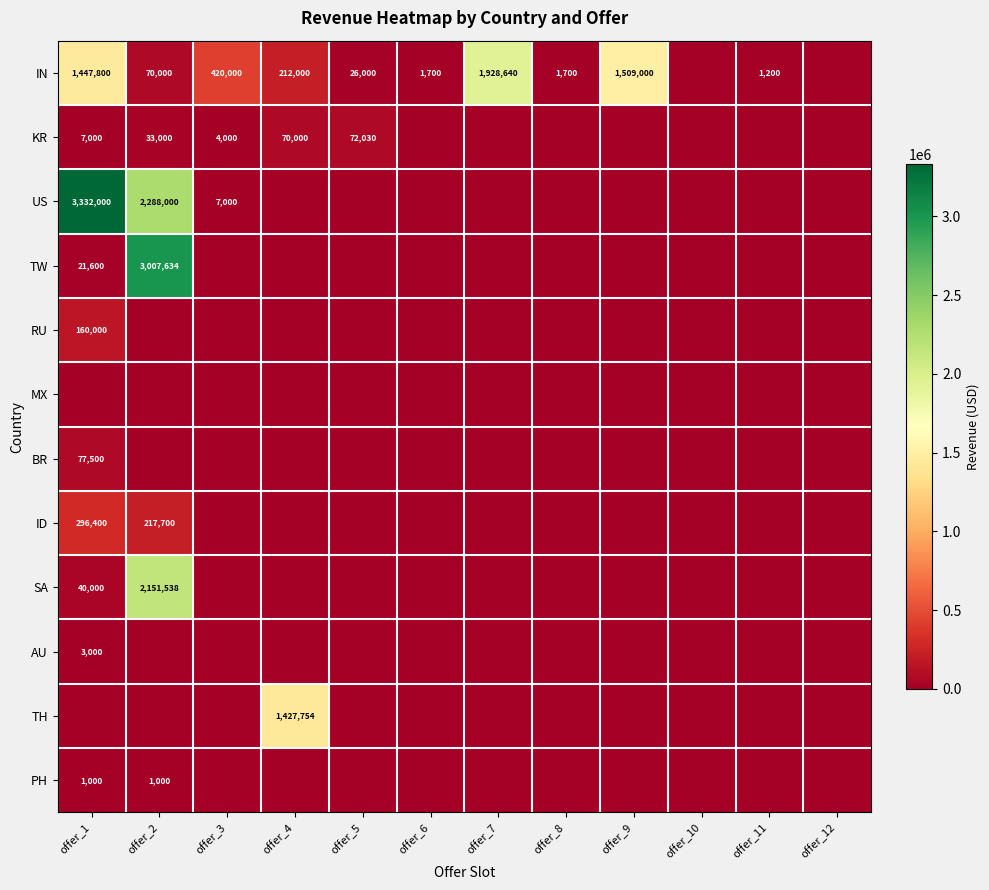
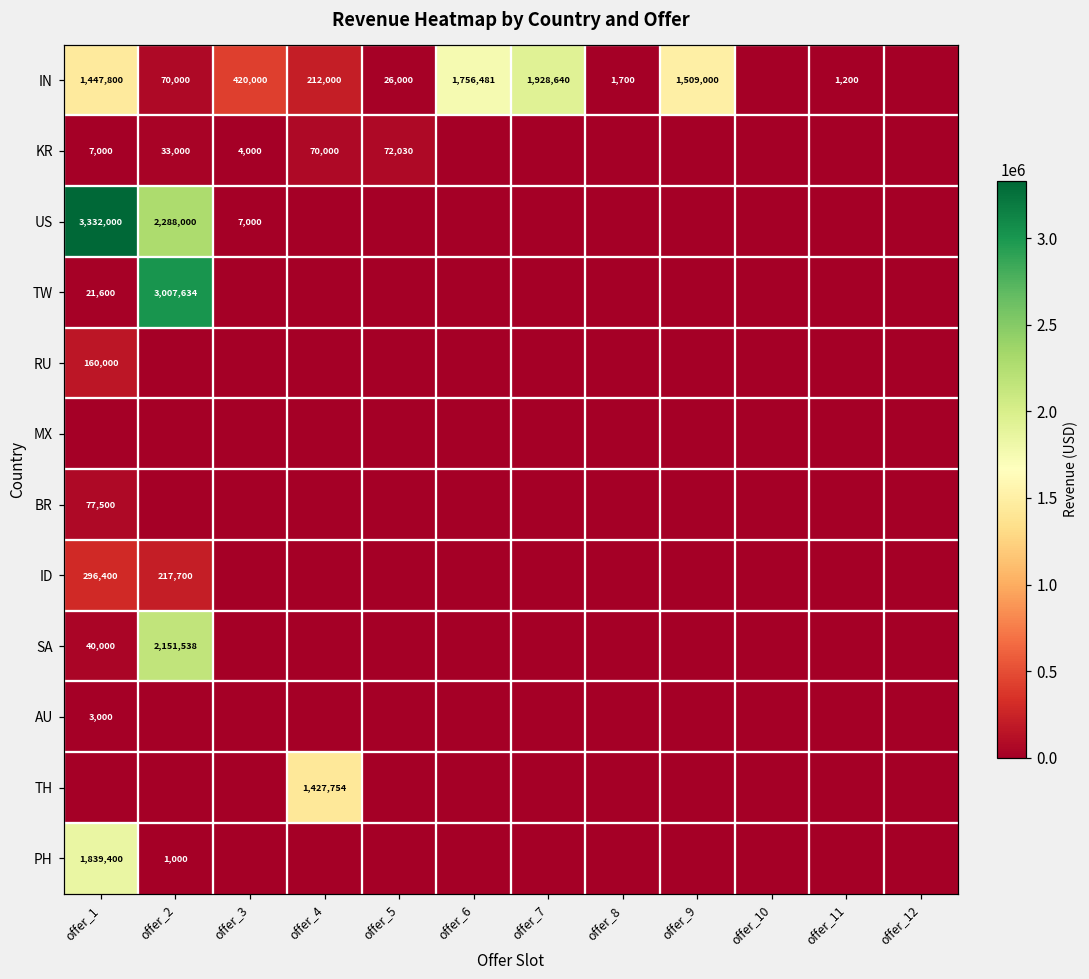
IN, offer_6: 1,700 -> 1,756,481
PH, offer_1: 1,000 -> 1,839,400
